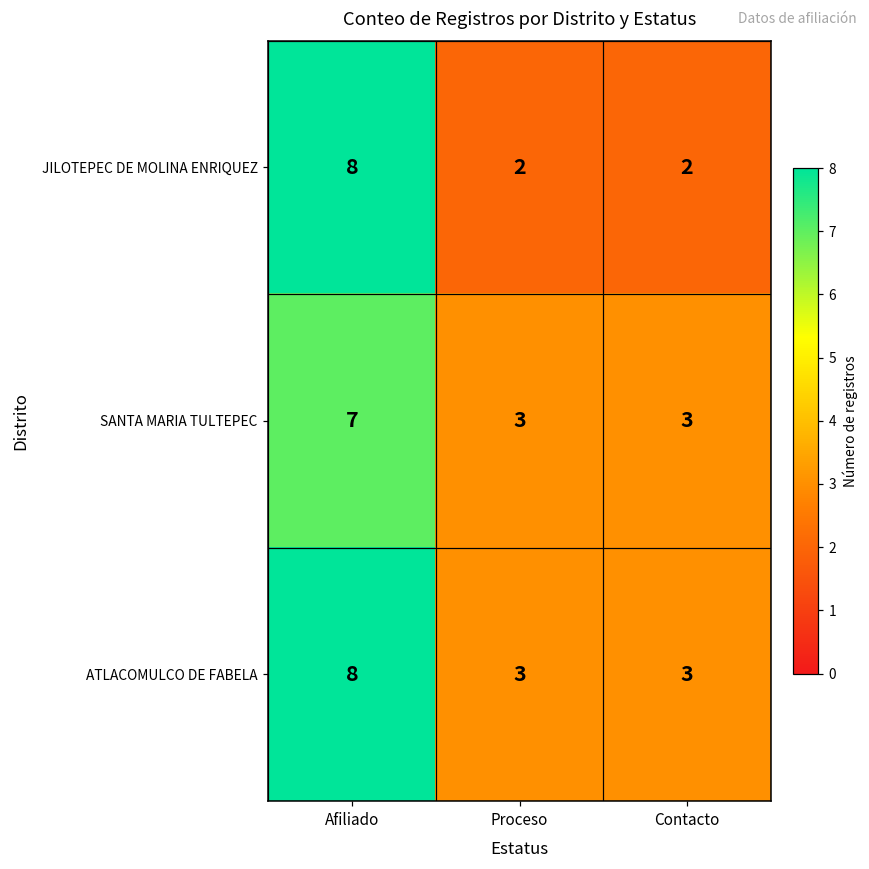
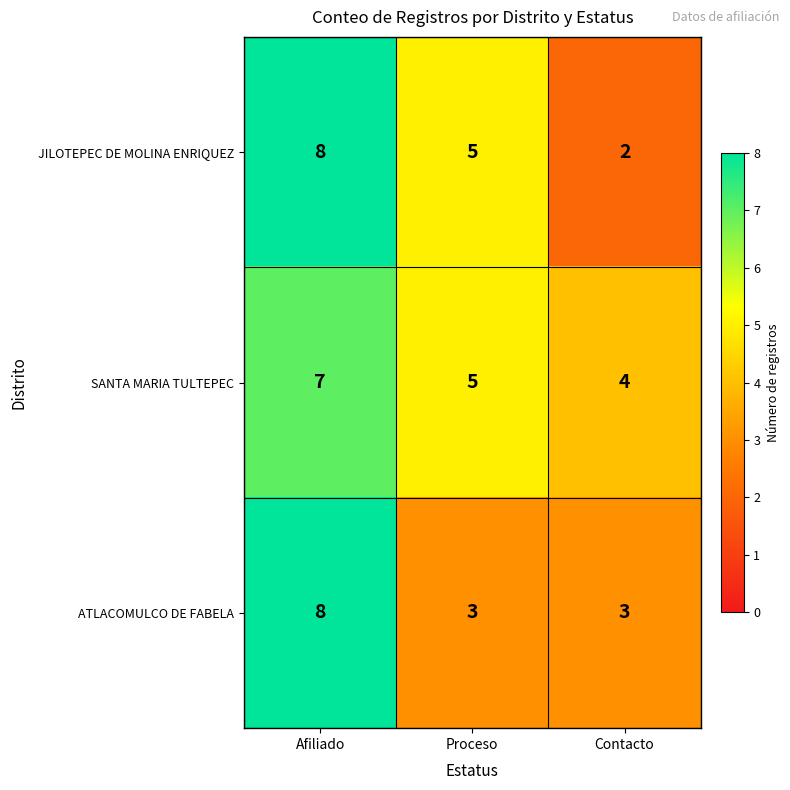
JILOTEPEC DE MOLINA ENRIQUEZ, Proceso: 2 -> 5
SANTA MARIA TULTEPEC, Proceso: 3 -> 5
SANTA MARIA TULTEPEC, Contacto: 3 -> 4
